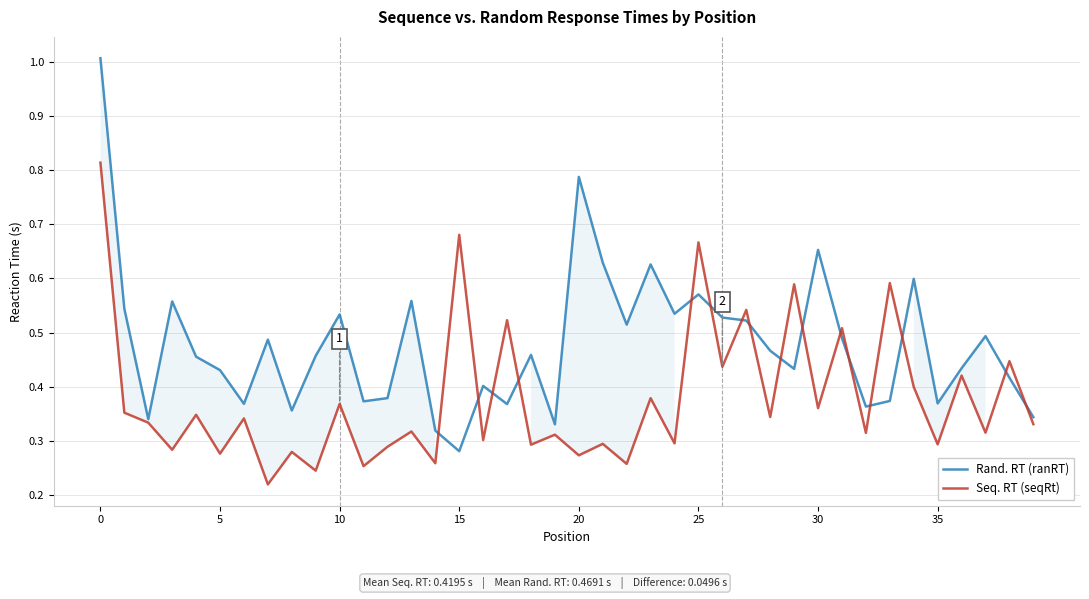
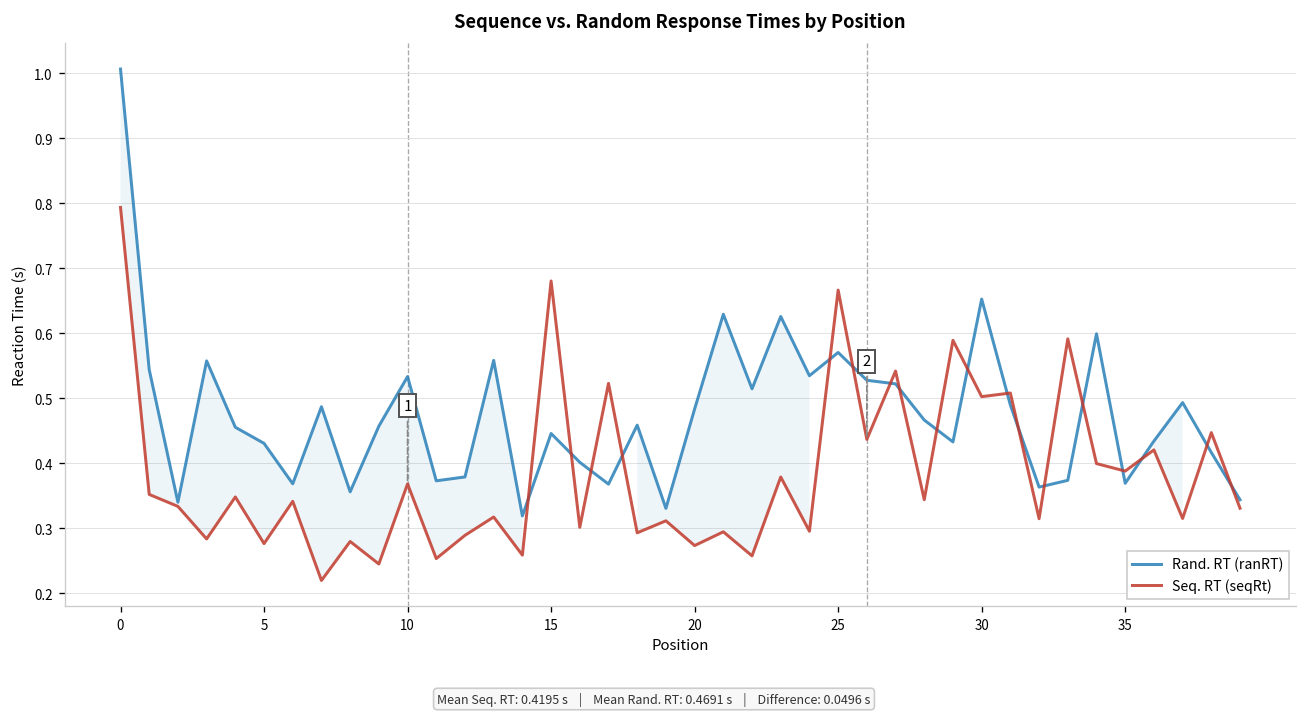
Seq. RT (seqRt), 0: 0.81 -> 0.79
Rand. RT (ranRT), 15: 0.28 -> 0.45
Rand. RT (ranRT), 20: 0.79 -> 0.48
Seq. RT (seqRt), 30: 0.36 -> 0.50
Seq. RT (seqRt), 35: 0.29 -> 0.39
